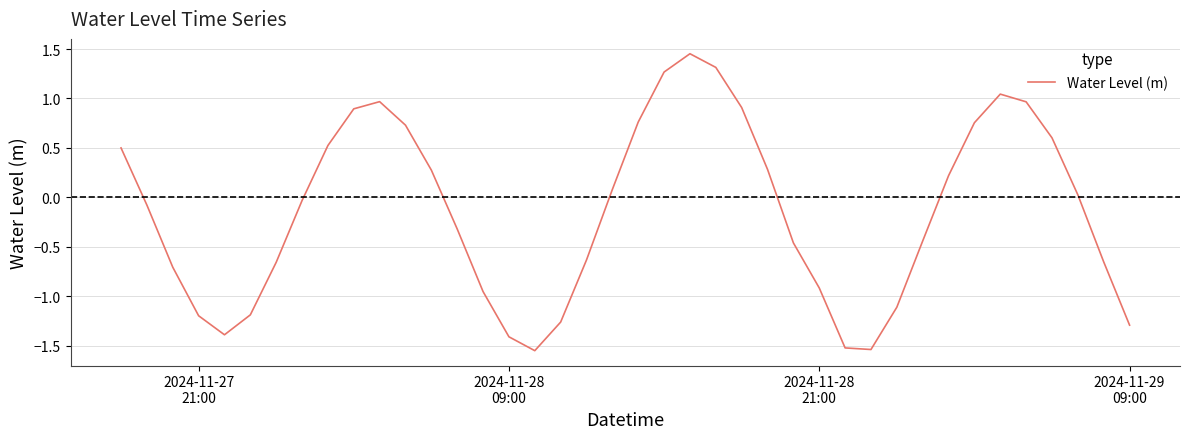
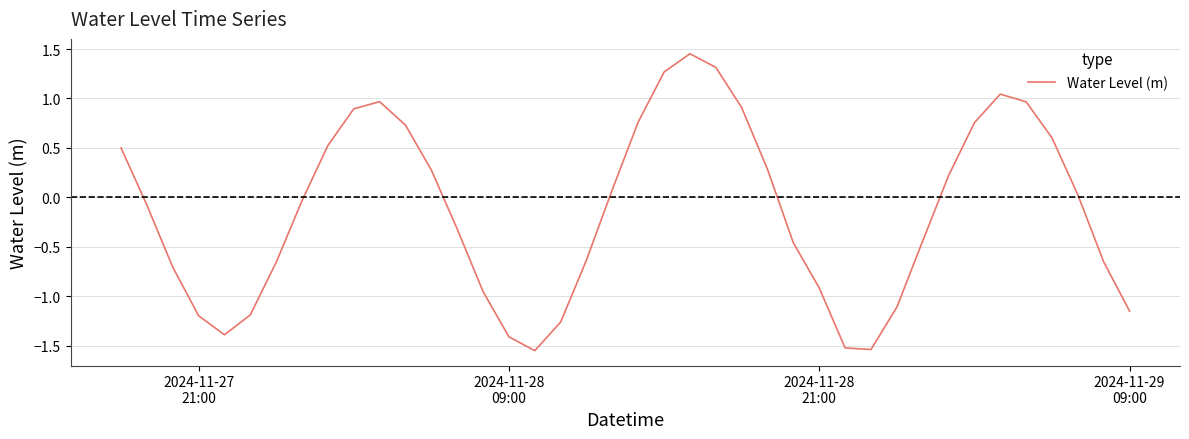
2024-11-29 09:00: -1.3 -> -1.1
